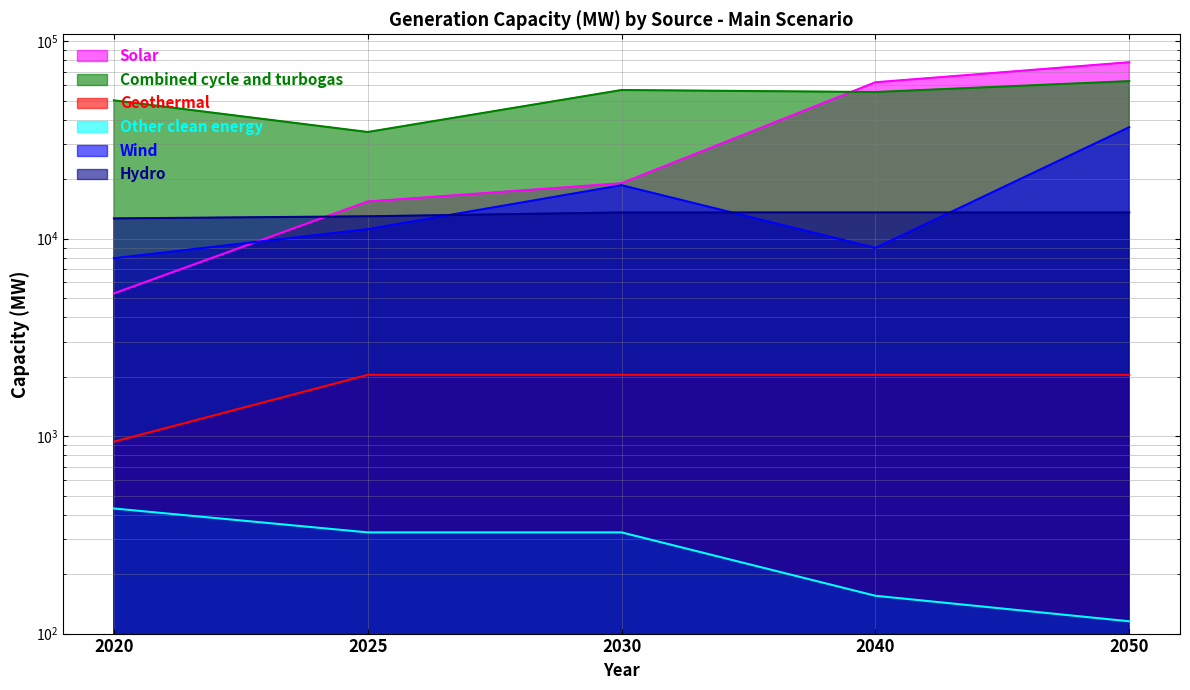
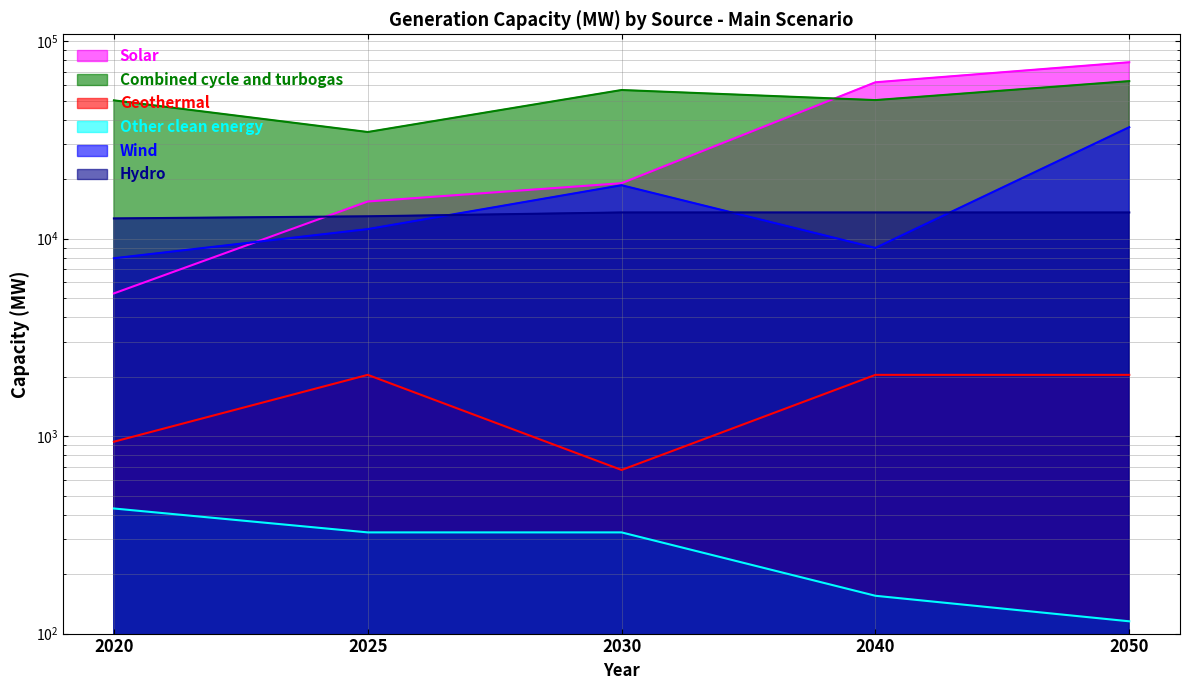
Geothermal, 2030: 2000 -> 670
Combined cycle and turbogas, 2040: 55000 -> 50000
